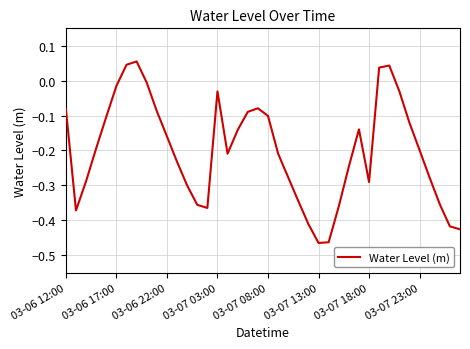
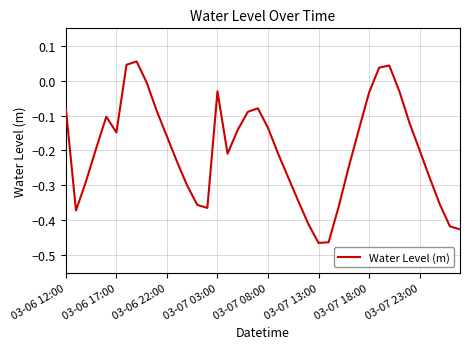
03-06 17:00: -0.02 -> -0.15
03-07 08:00: -0.10 -> -0.14
03-07 18:00: -0.29 -> -0.03
